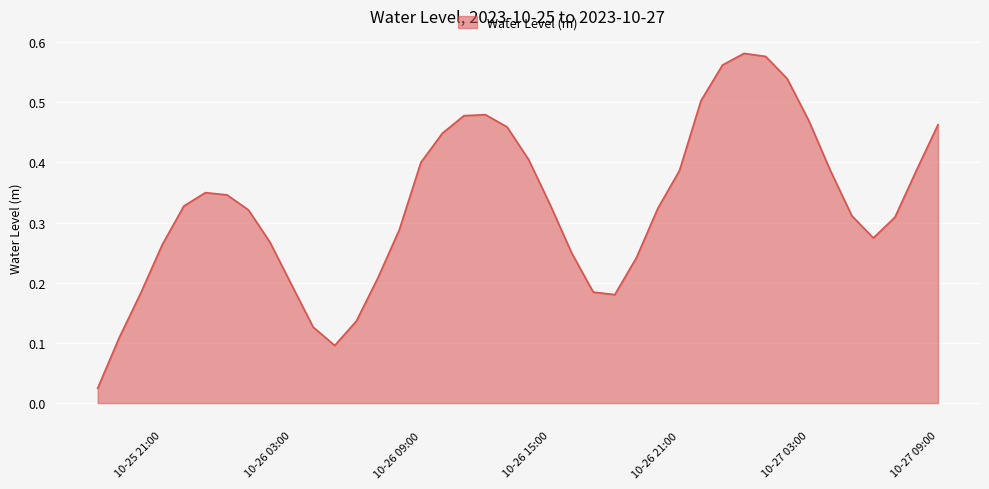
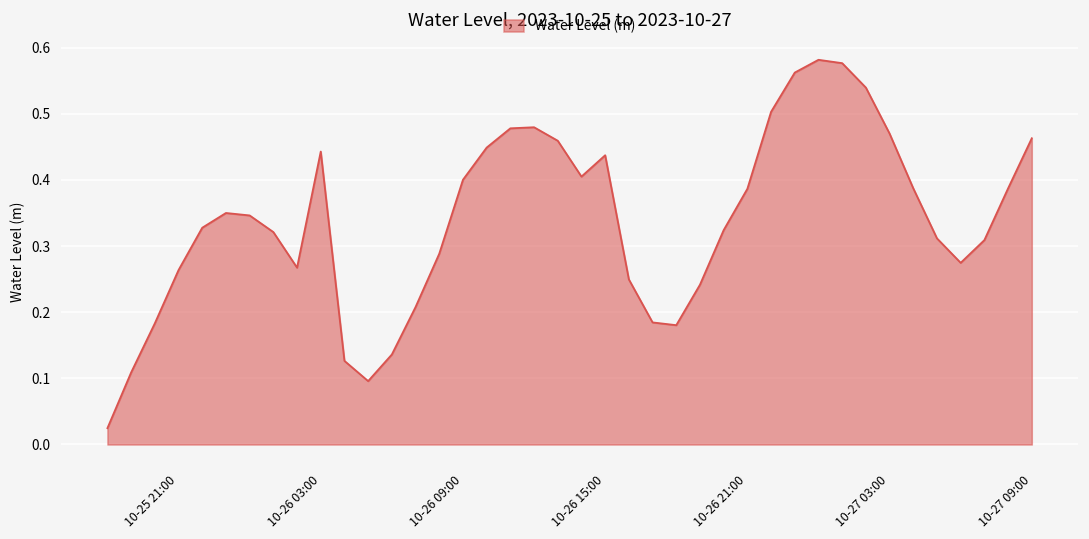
10-26 03:00: 0.20 -> 0.44
10-26 15:00: 0.33 -> 0.44
